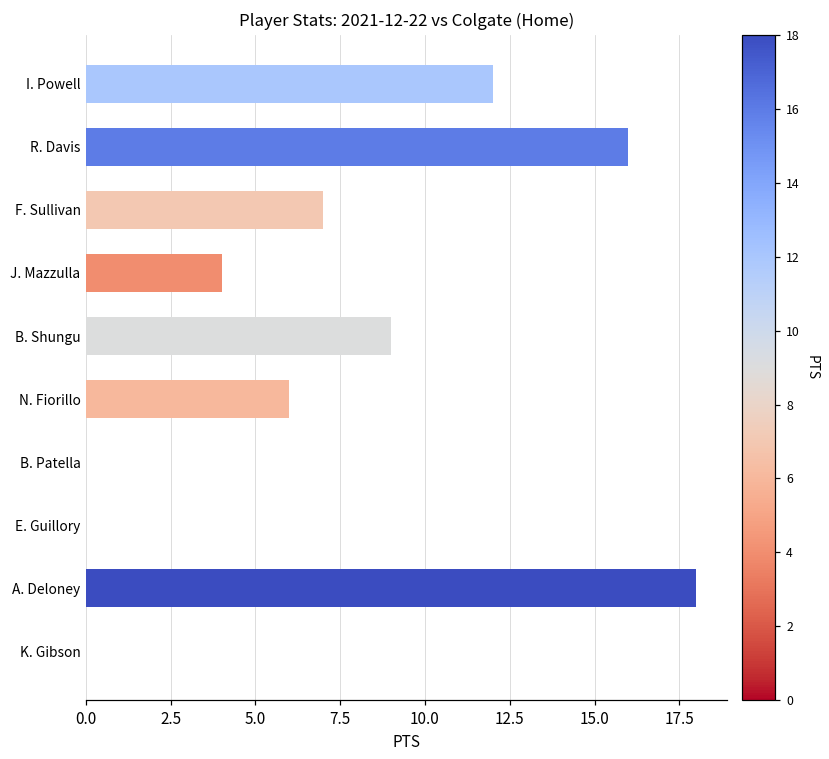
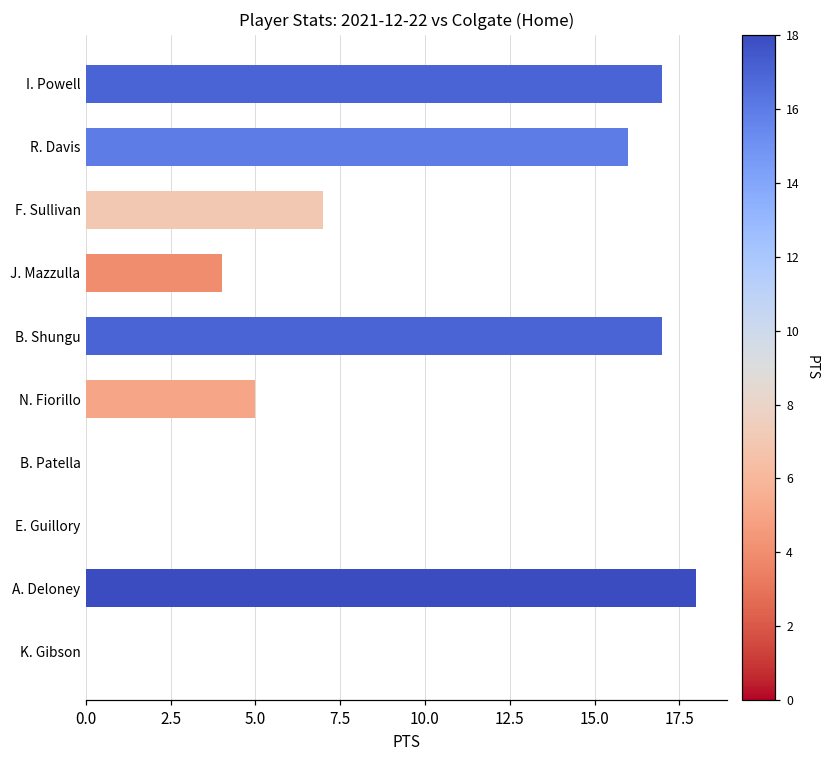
I. Powell: 12 -> 17
B. Shungu: 9 -> 17
N. Fiorillo: 6 -> 5
